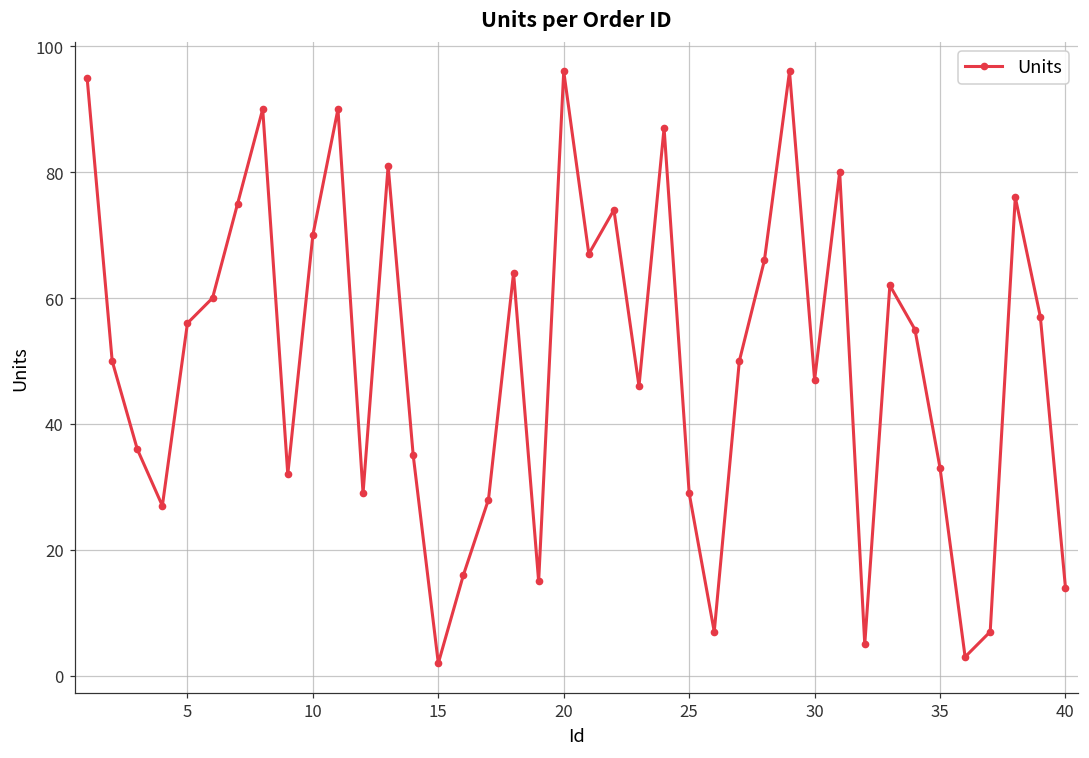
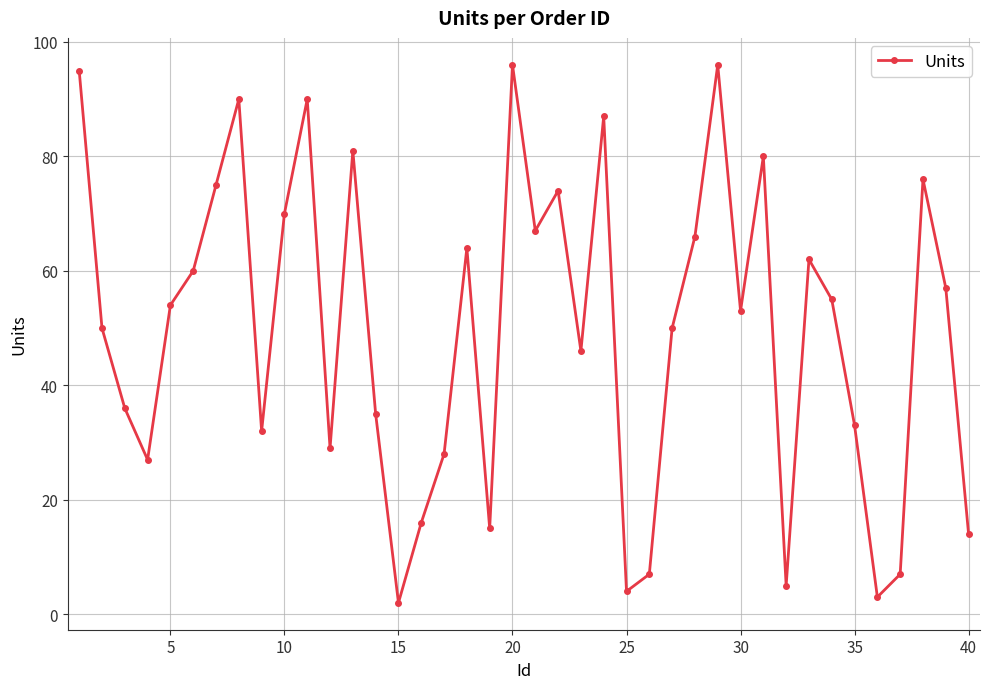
5: 56 -> 54
25: 29 -> 4
30: 47 -> 53
